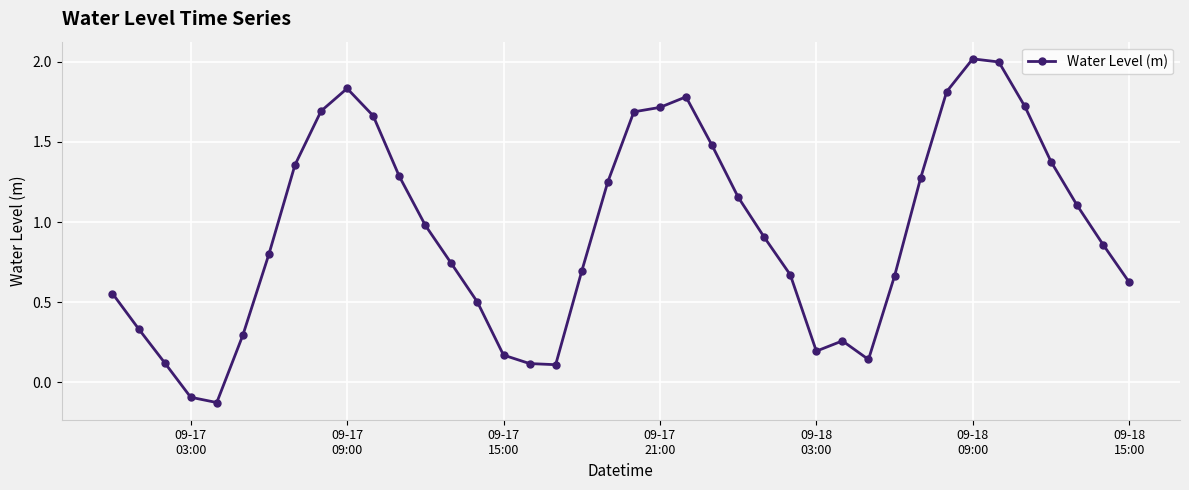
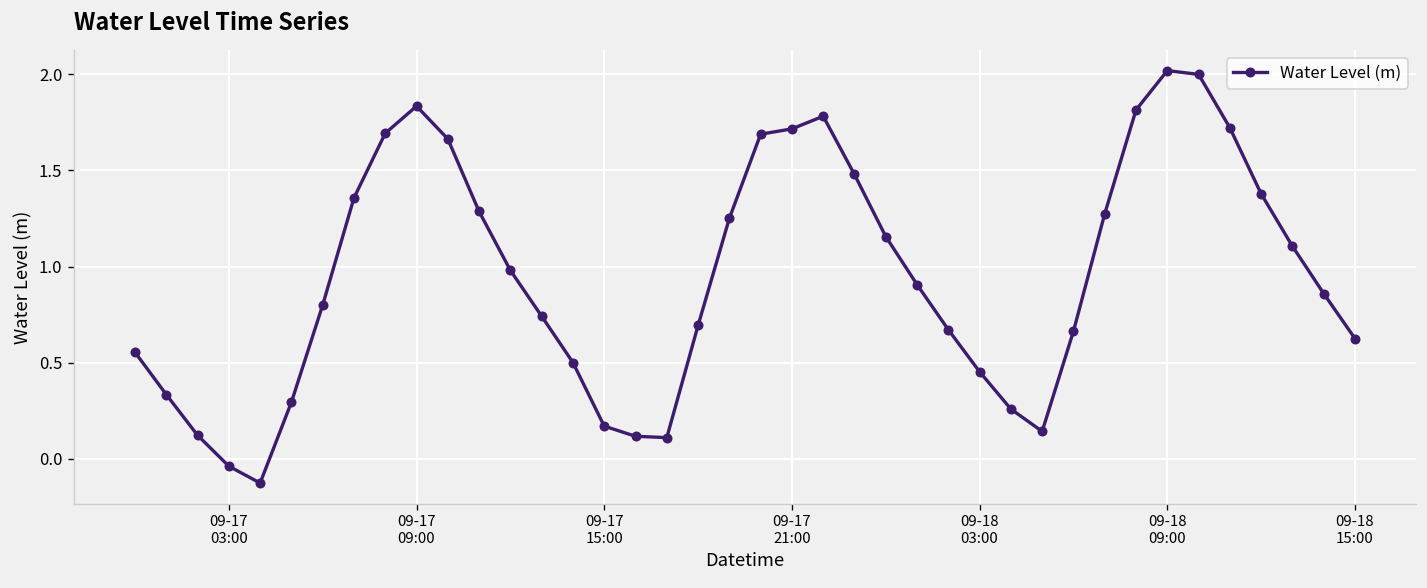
09-17 03:00: -0.09 -> -0.04
09-18 03:00: 0.20 -> 0.45
